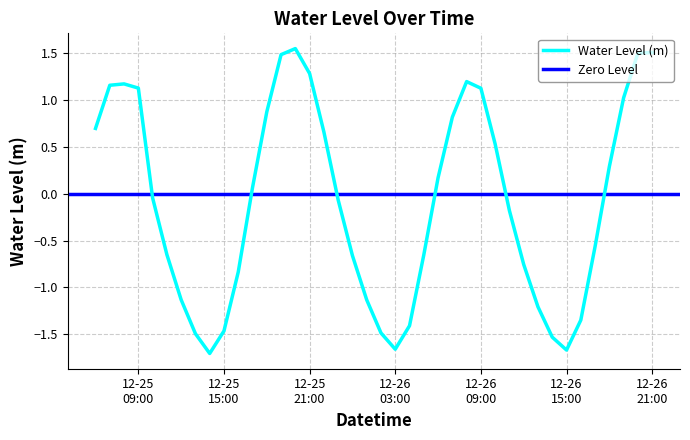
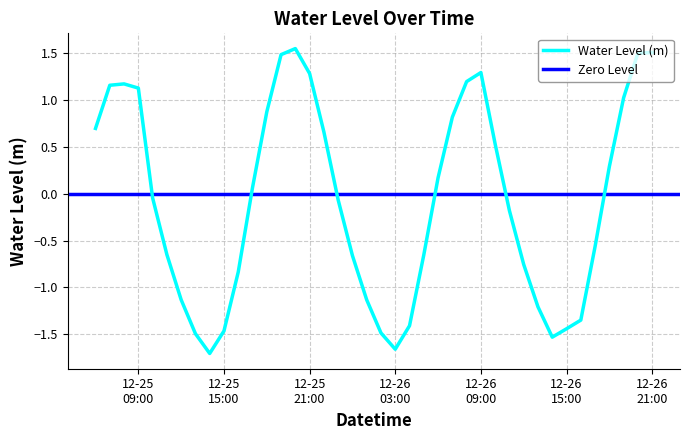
12-26 09:00: 1.1 -> 1.3
12-26 15:00: -1.7 -> -1.4
